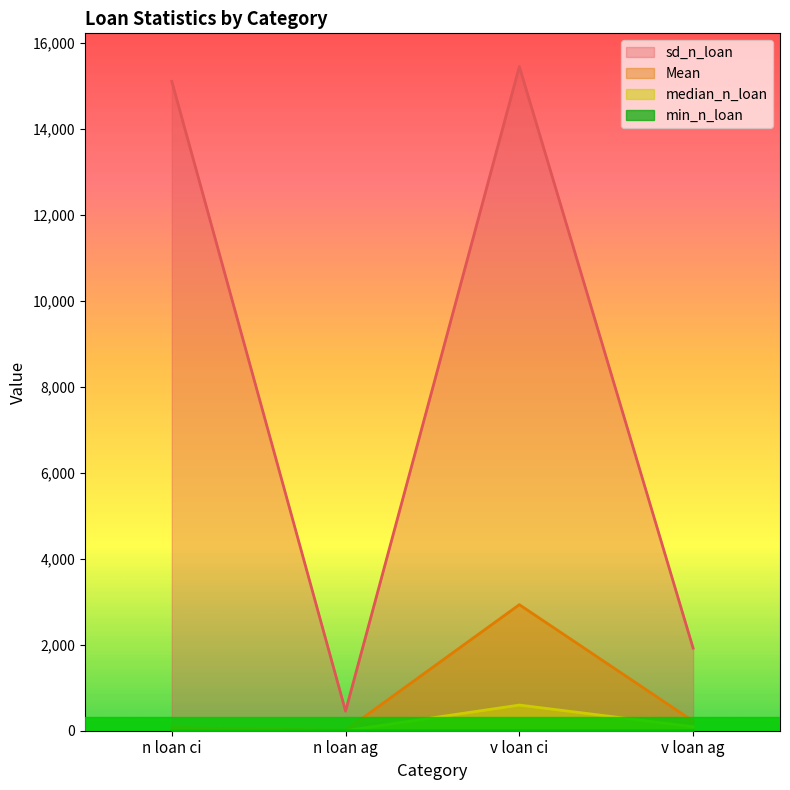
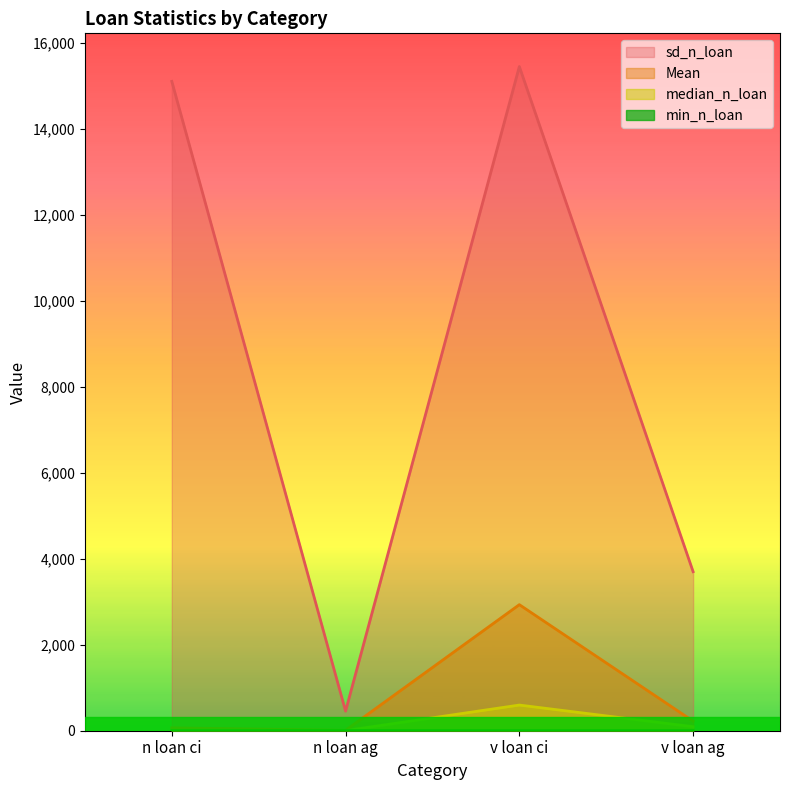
sd_n_loan, v loan ag: 1,900 -> 3,700
